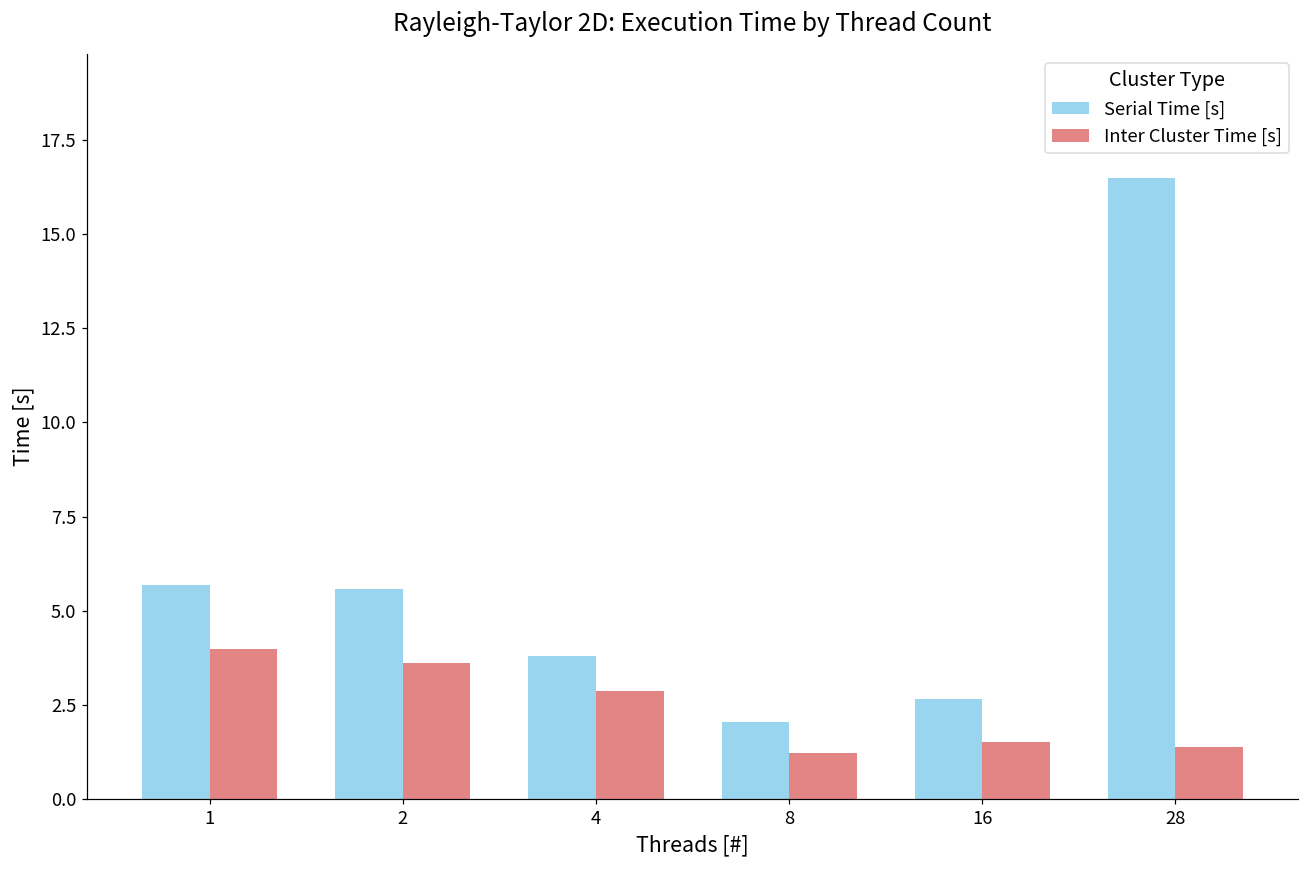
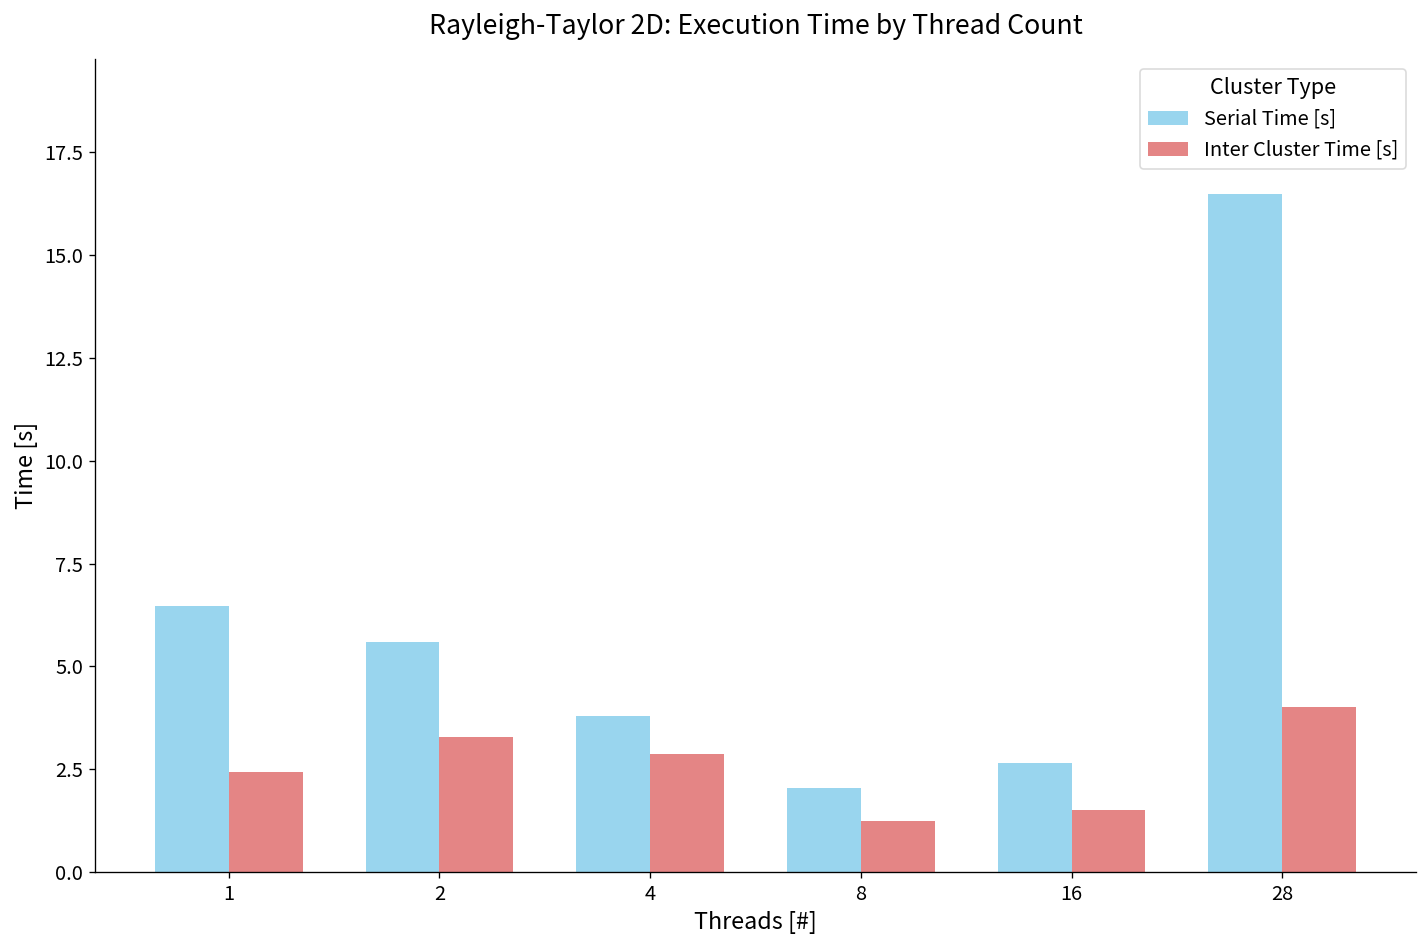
Serial Time [s], 1: 5.7 -> 6.5
Inter Cluster Time [s], 1: 4.0 -> 2.4
Inter Cluster Time [s], 2: 3.6 -> 3.3
Inter Cluster Time [s], 28: 1.4 -> 4.0
